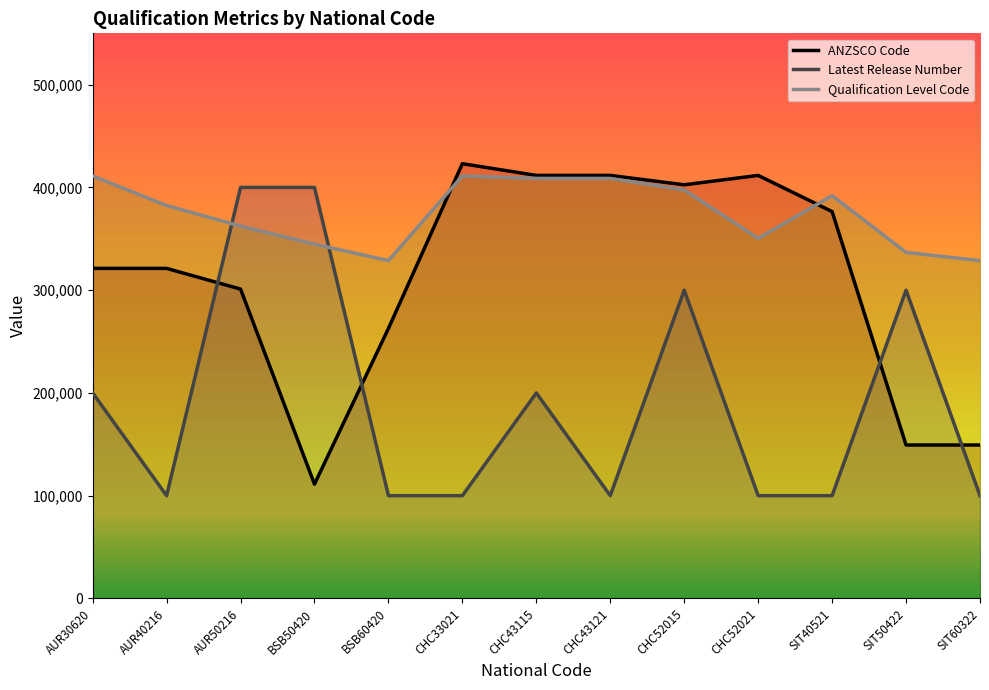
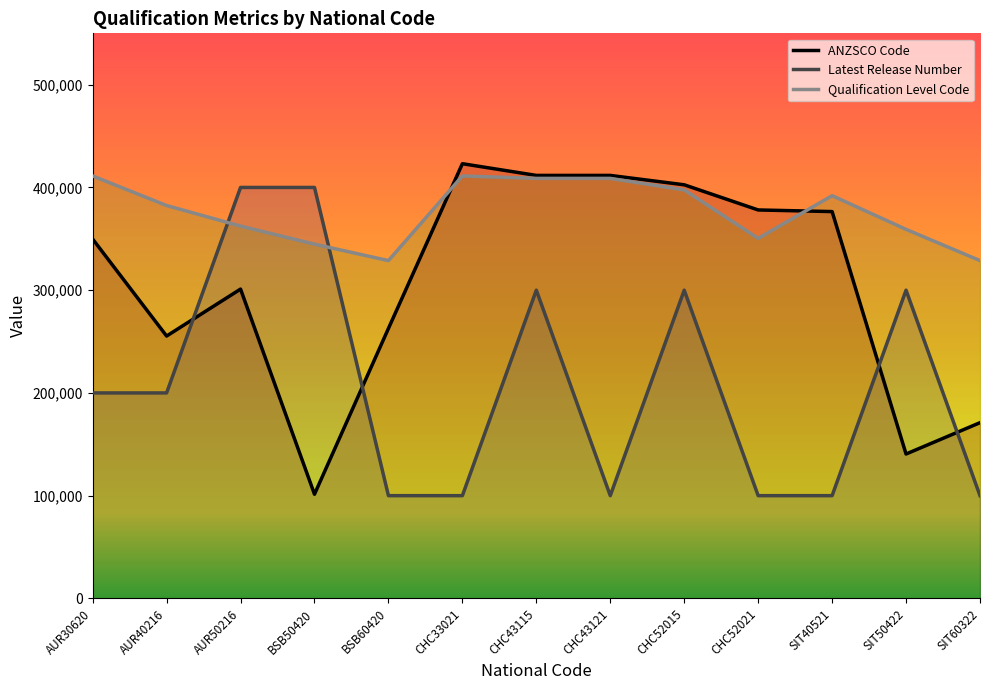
ANZSCO Code, AUR30620: 321,000 -> 350,000
ANZSCO Code, AUR40216: 321,000 -> 255,000
Latest Release Number, AUR40216: 100,000 -> 200,000
ANZSCO Code, BSB50420: 111,000 -> 101,000
Latest Release Number, CHC43115: 200,000 -> 300,000
ANZSCO Code, CHC52021: 412,000 -> 378,000
ANZSCO Code, SIT50422: 149,000 -> 141,000
Qualification Level Code, SIT50422: 337,000 -> 359,000
ANZSCO Code, SIT60322: 149,000 -> 171,000
